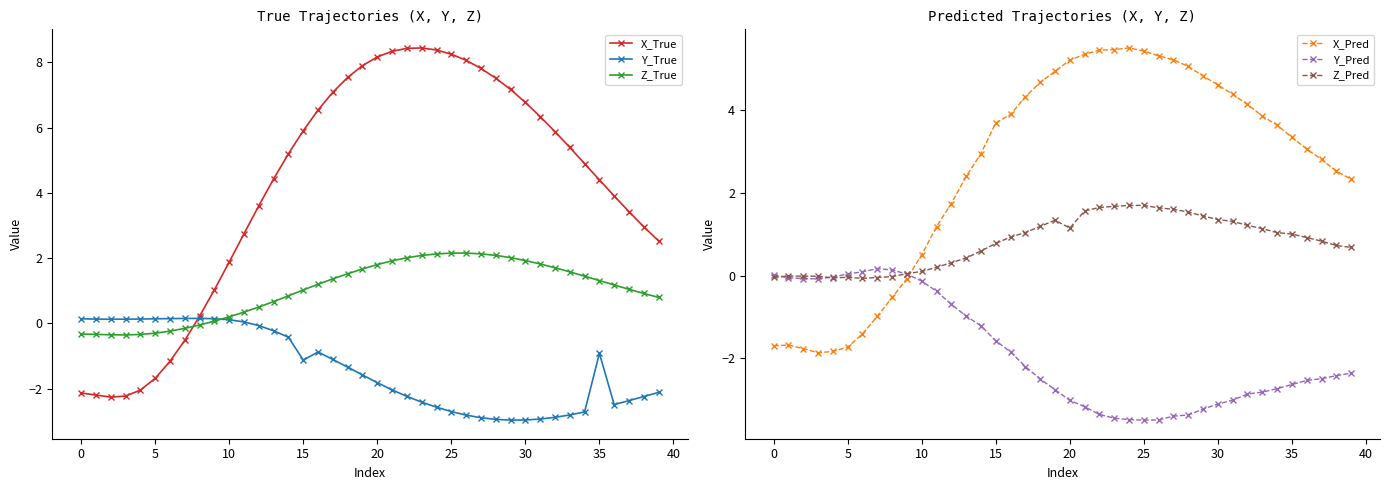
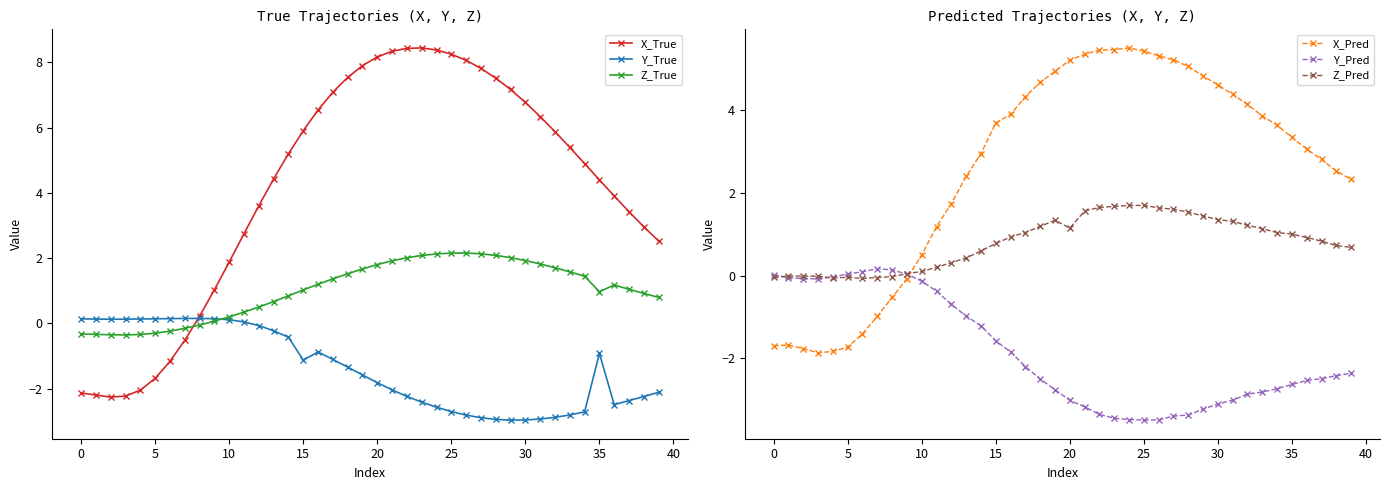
True Trajectories (X, Y, Z), Z_True, 35: 1.3 -> 1.0
